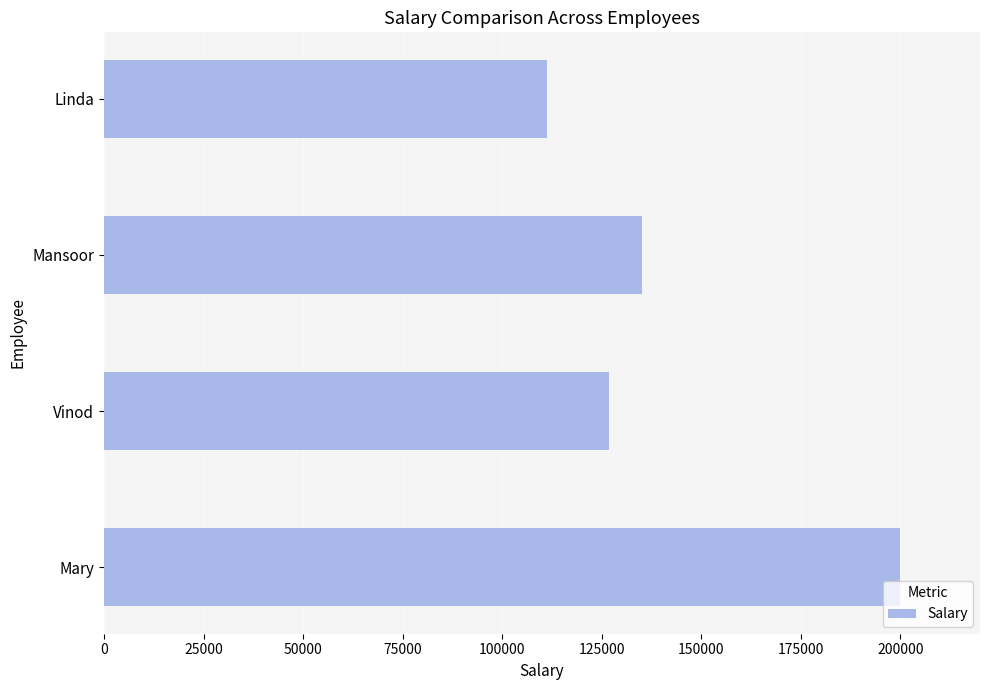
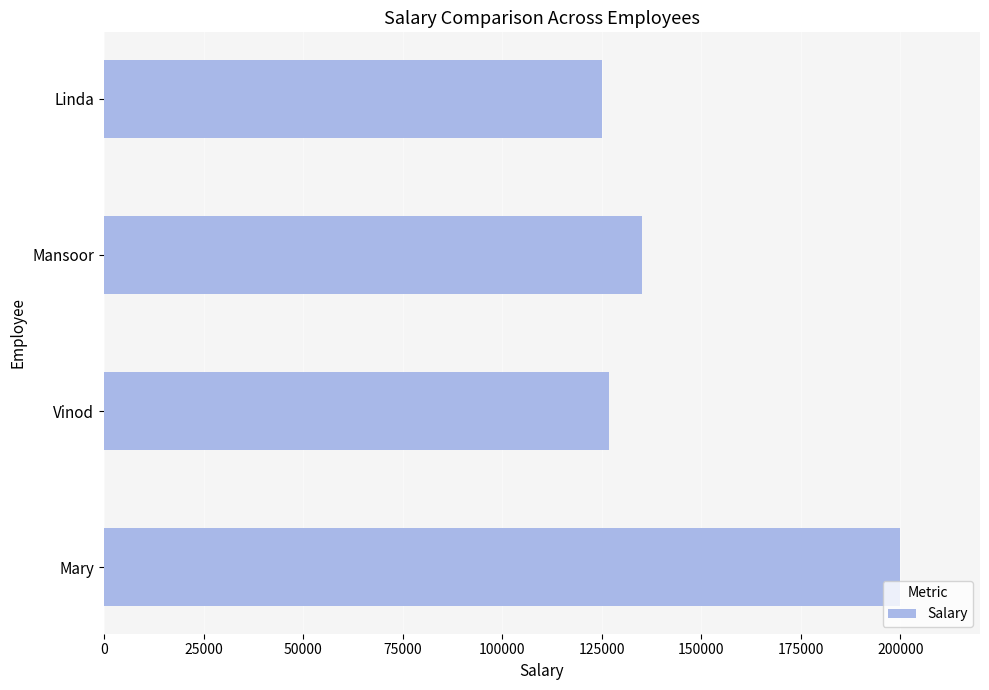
Linda: 111000 -> 125000
